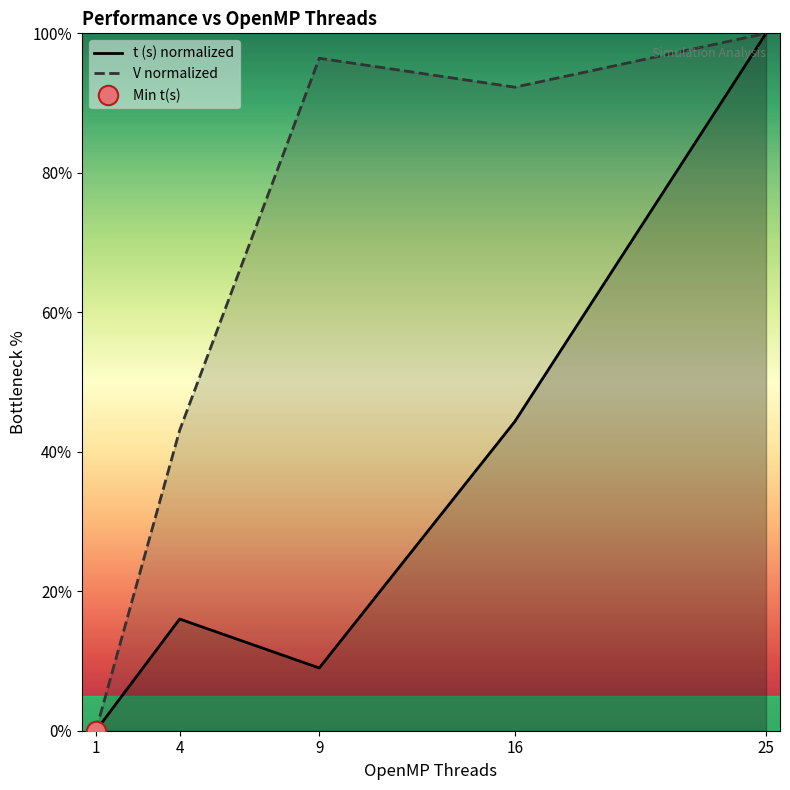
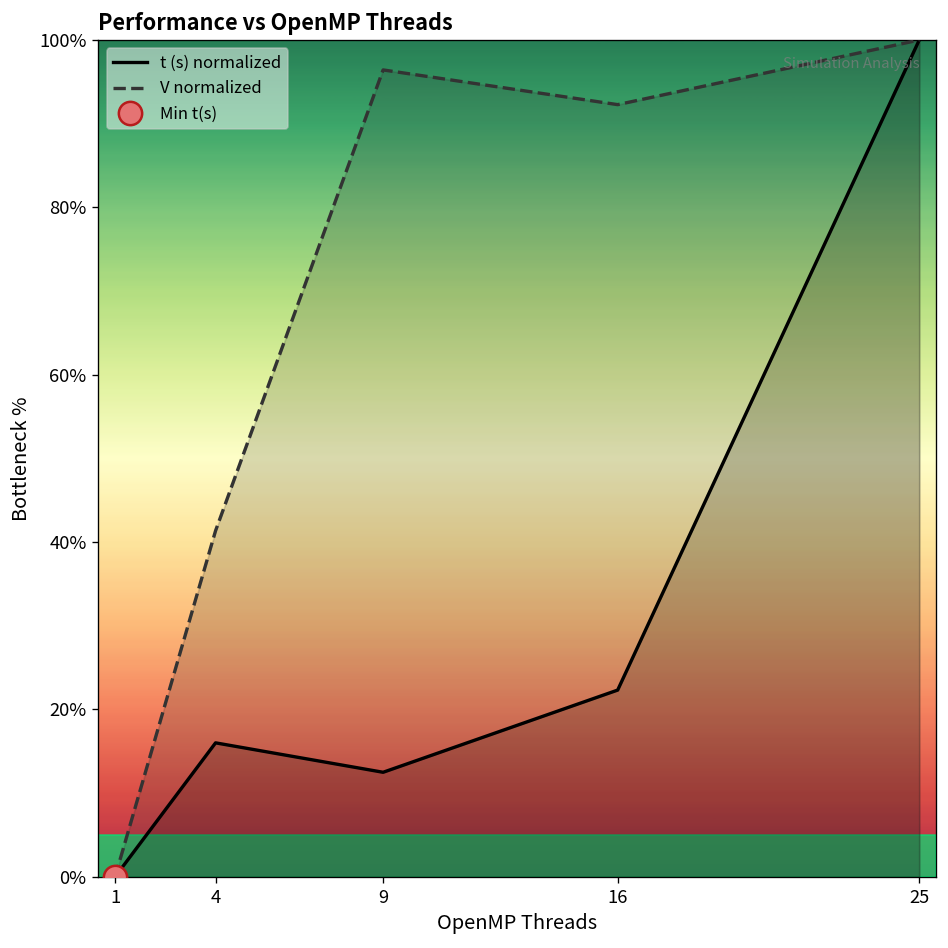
V normalized, 4: 43% -> 41%
t (s) normalized, 9: 9% -> 12%
t (s) normalized, 16: 44% -> 22%
